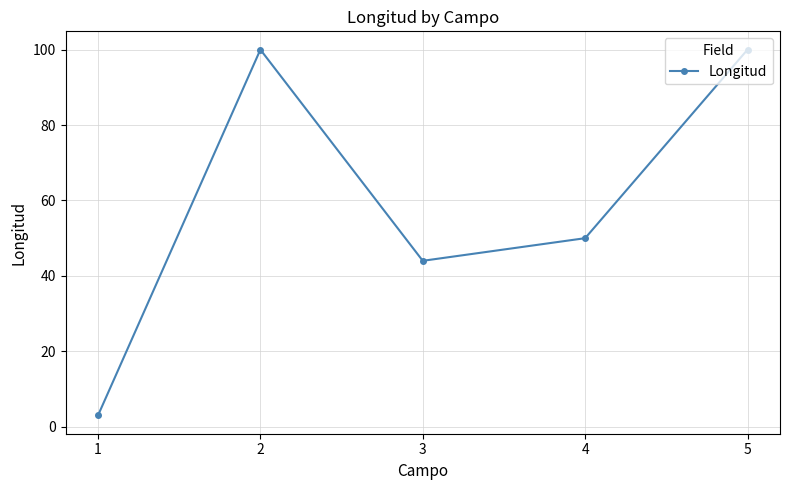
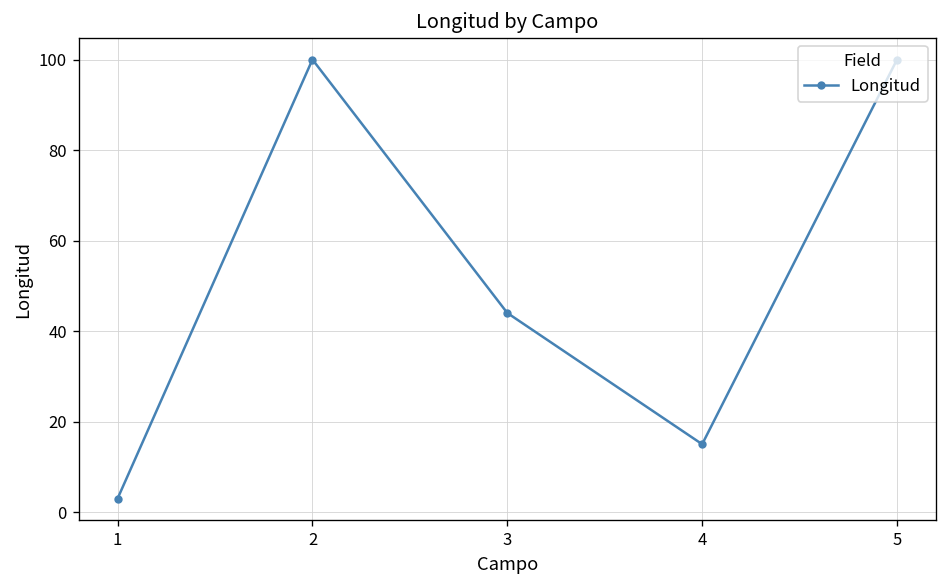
4: 50 -> 15
